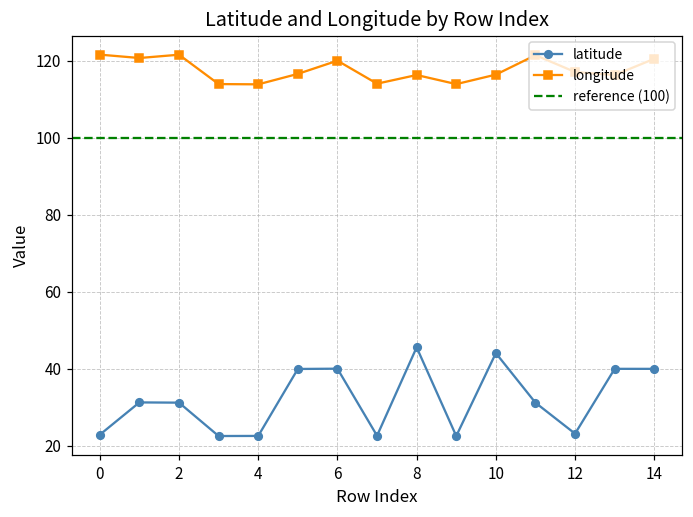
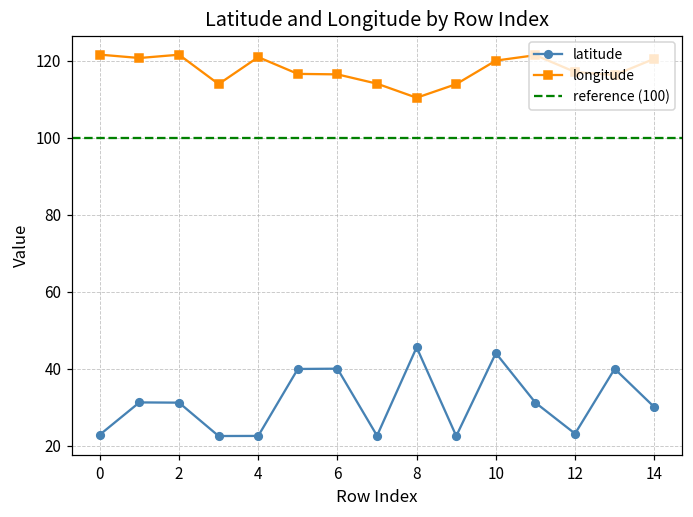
longitude, 4: 114 -> 121
longitude, 6: 120 -> 116
longitude, 8: 116 -> 110
longitude, 10: 116 -> 120
latitude, 14: 40 -> 30
